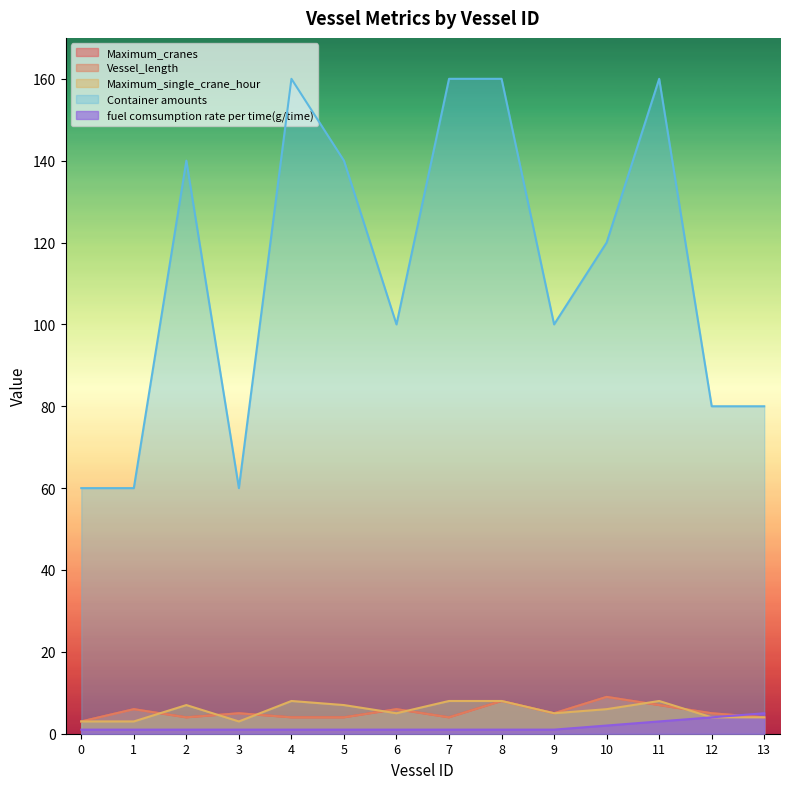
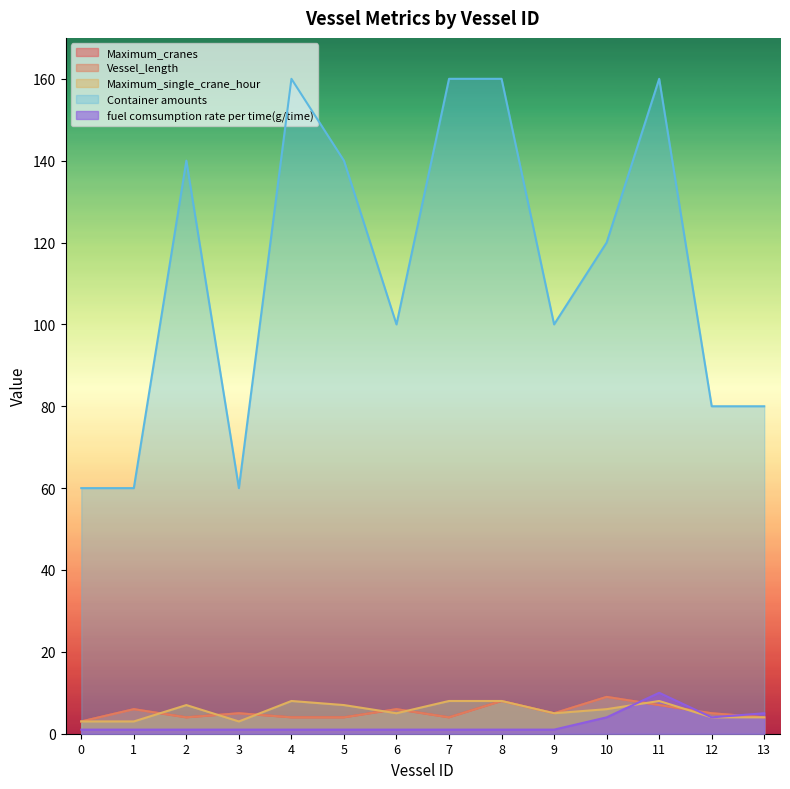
fuel comsumption rate per time(g/time), 10: 2 -> 4
fuel comsumption rate per time(g/time), 11: 3 -> 10
